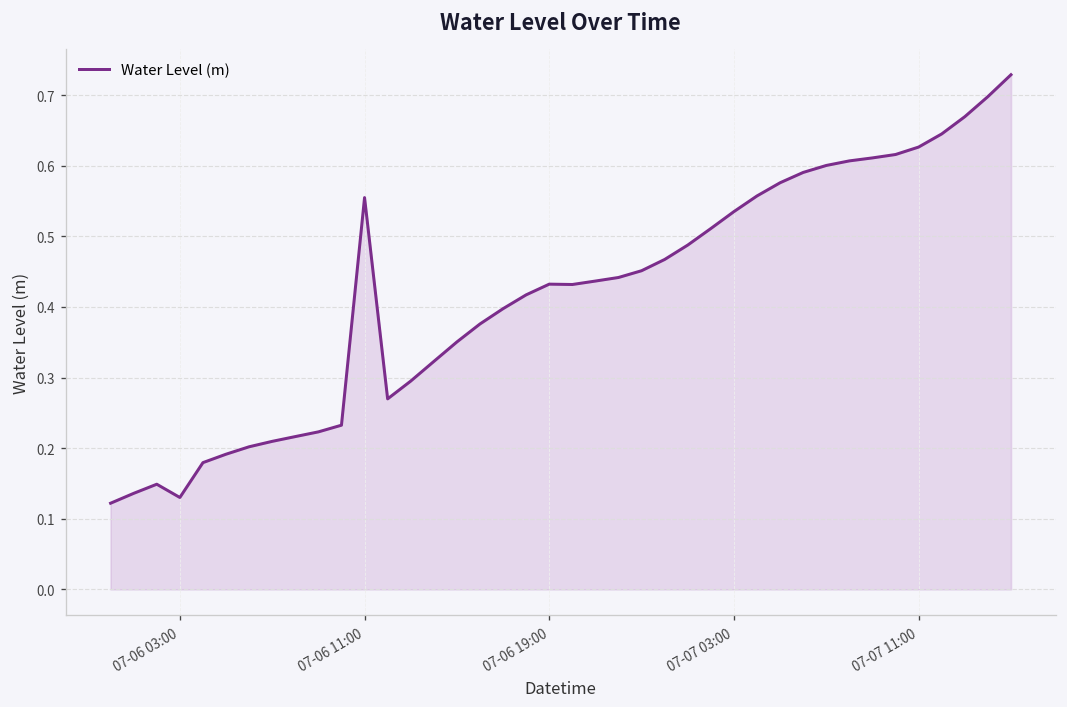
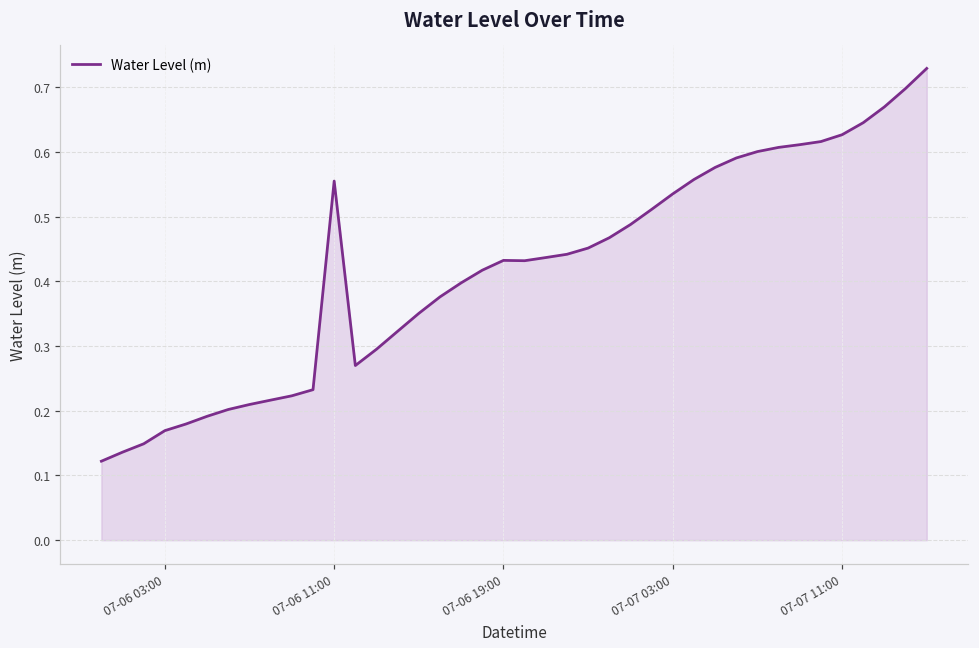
07-06 03:00: 0.13 -> 0.17
